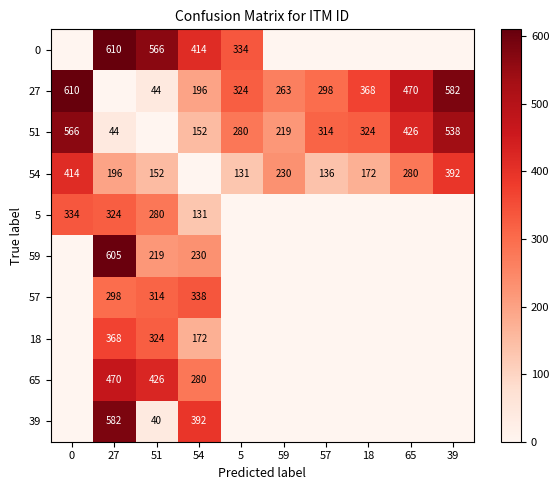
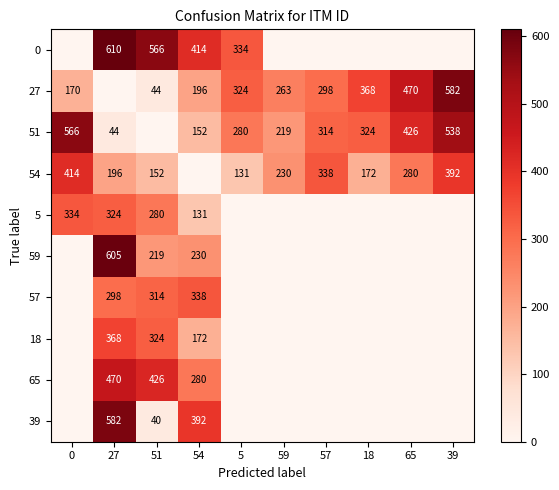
27, 0: 610 -> 170
54, 57: 136 -> 338
